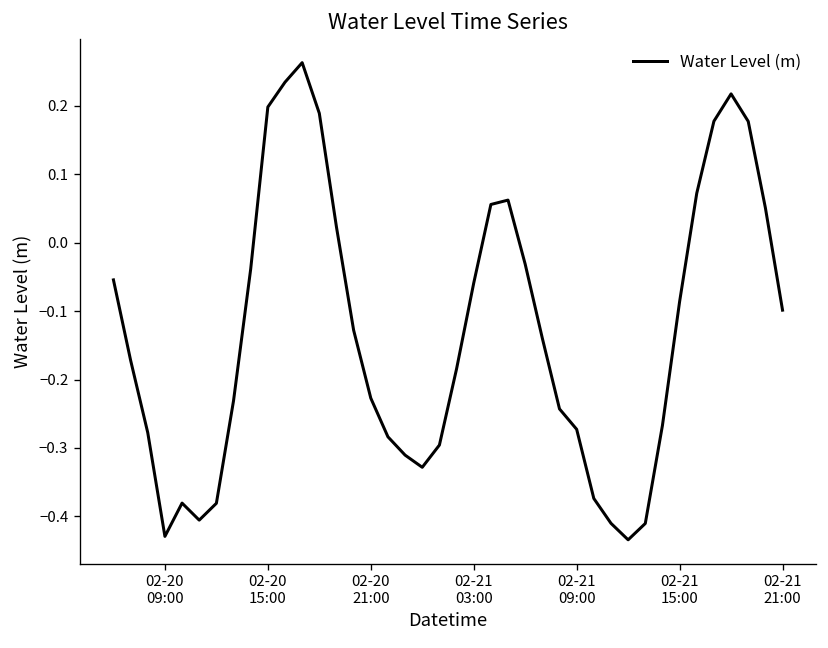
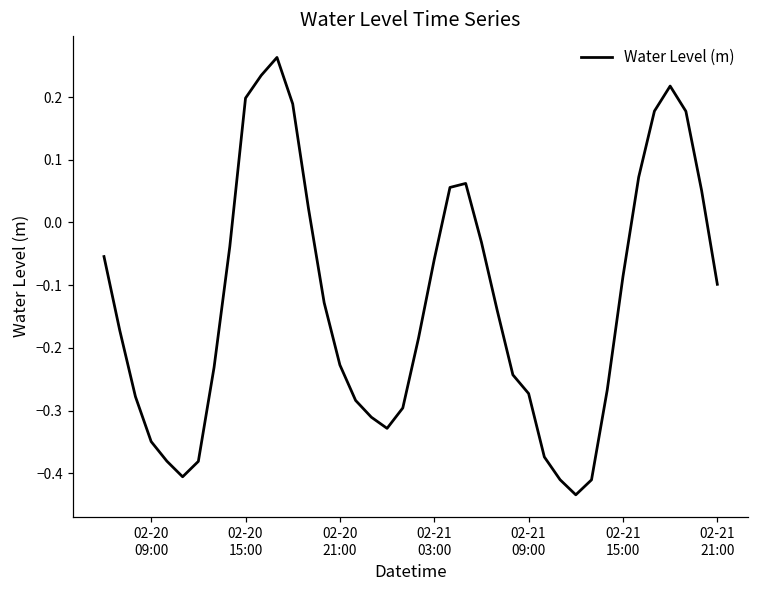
02-20 09:00: -0.43 -> -0.35
